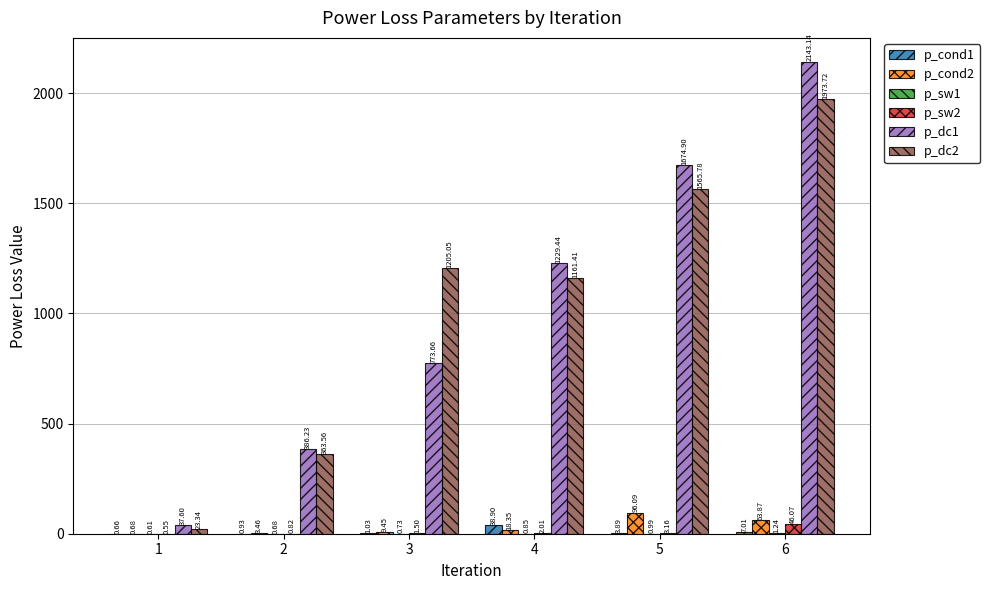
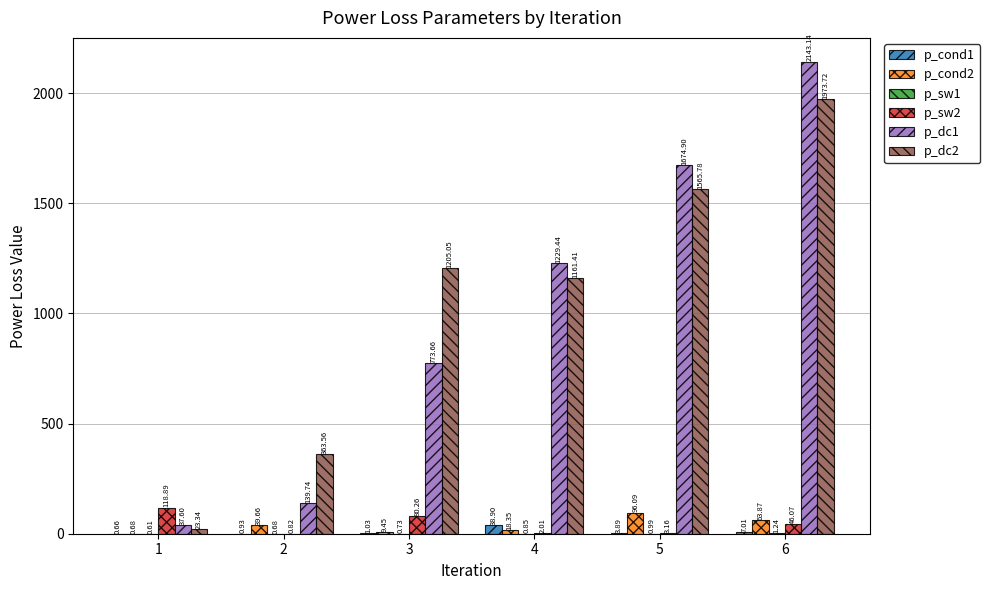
p_sw2, 1: 0.55 -> 118.89
p_cond2, 2: 3.46 -> 39.66
p_dc1, 2: 386.23 -> 139.74
p_sw2, 3: 1.50 -> 80.26
